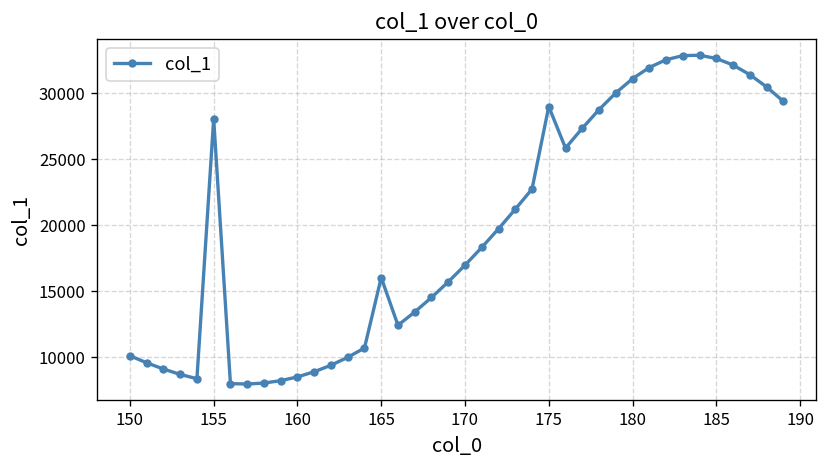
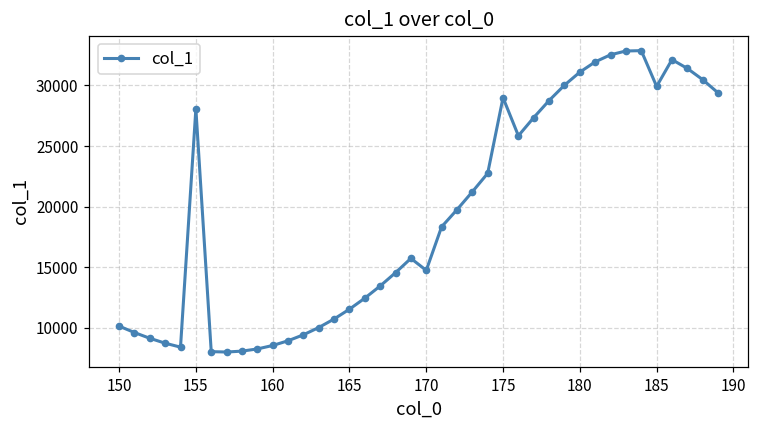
165: 16000 -> 11500
170: 17000 -> 14700
185: 32600 -> 29900
